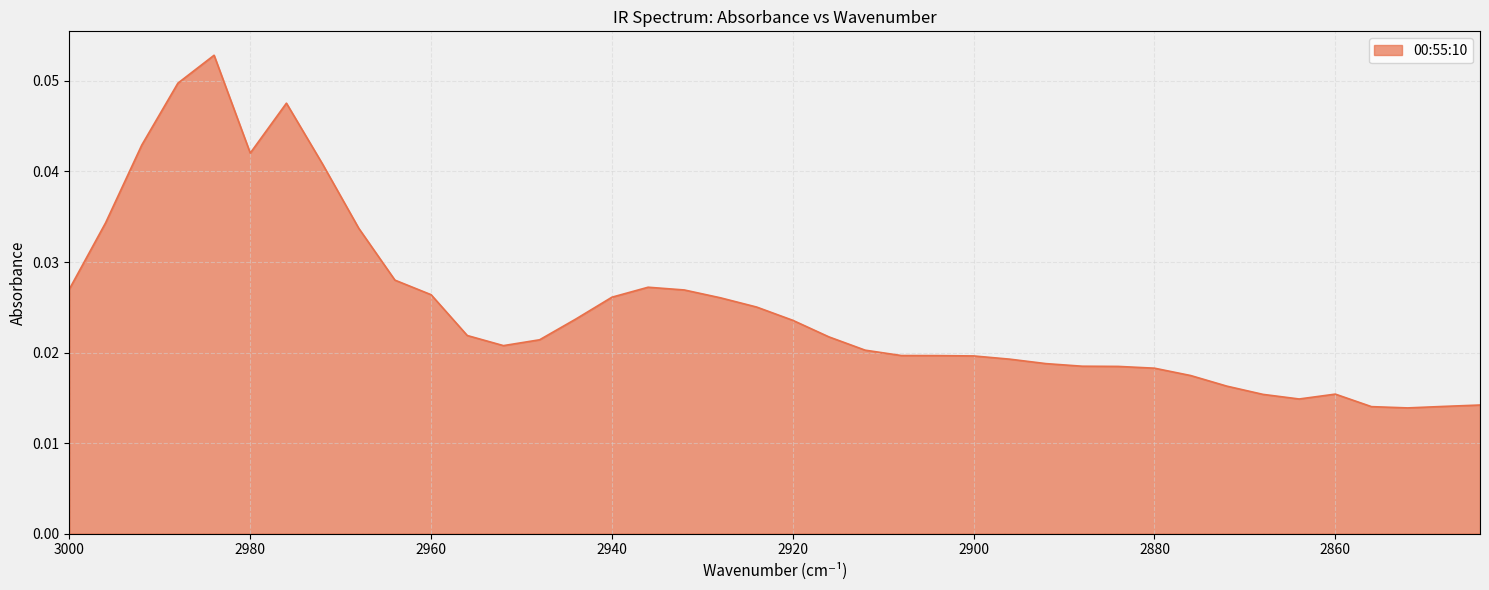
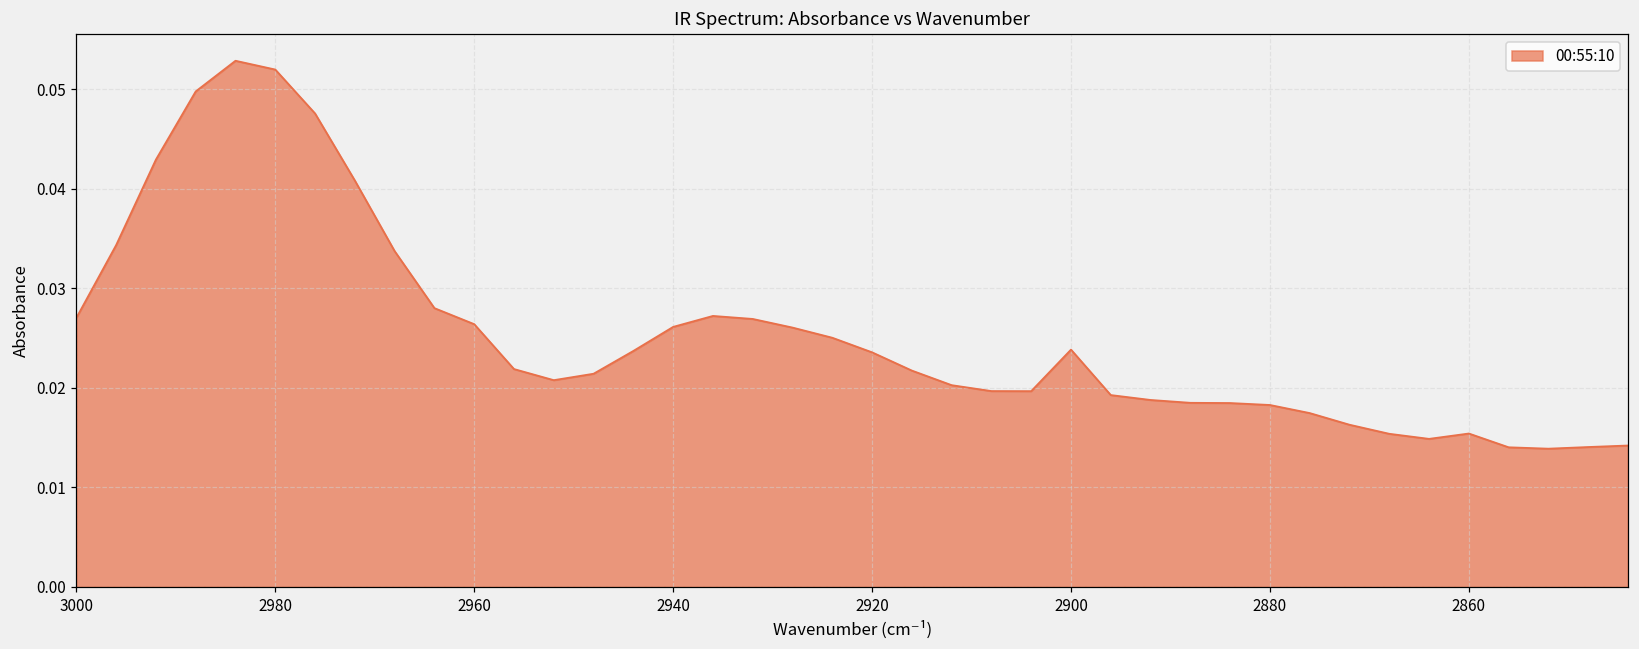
2980: 0.042 -> 0.052
2900: 0.020 -> 0.024
